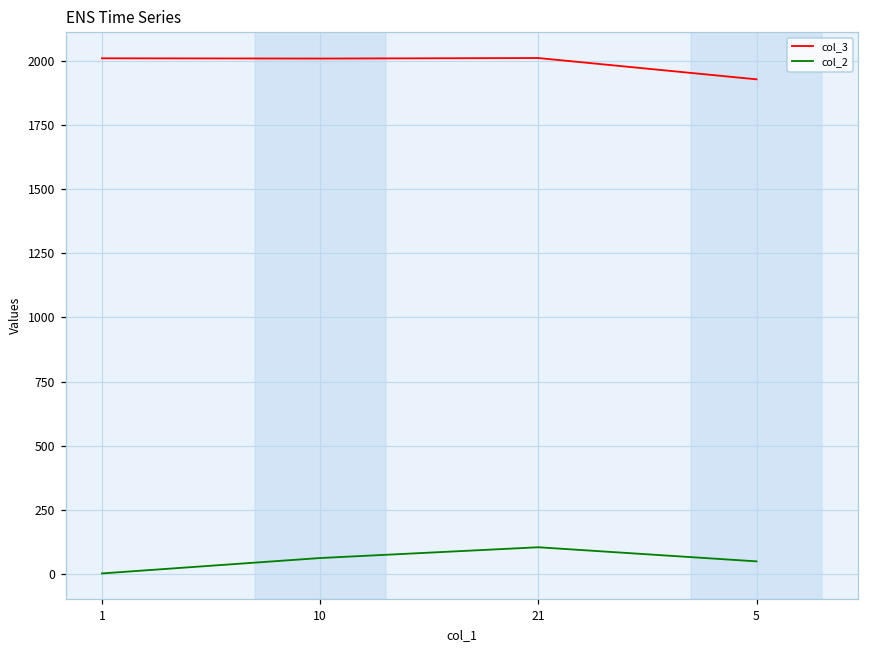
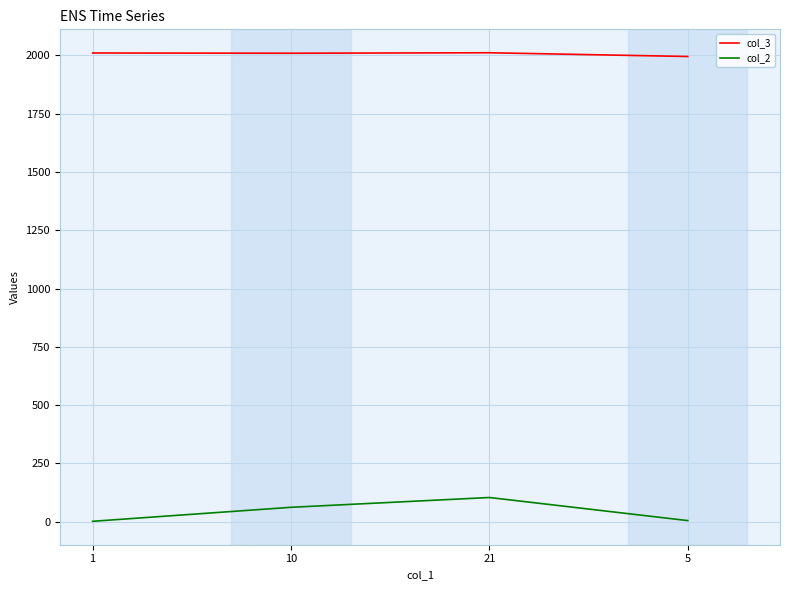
col_3, 5: 1930 -> 2000
col_2, 5: 50 -> 10
